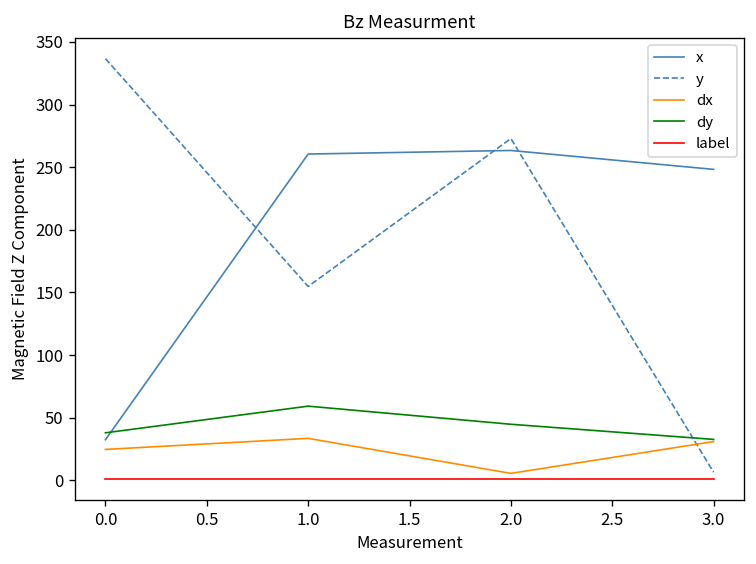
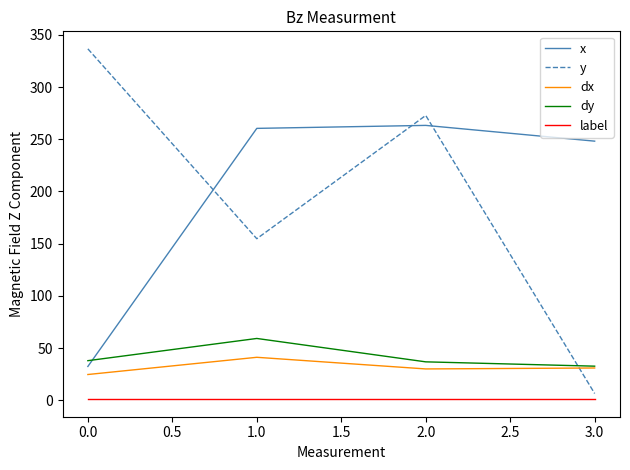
dx, 1.0: 33 -> 41
dx, 2.0: 6 -> 30
dy, 2.0: 45 -> 37
